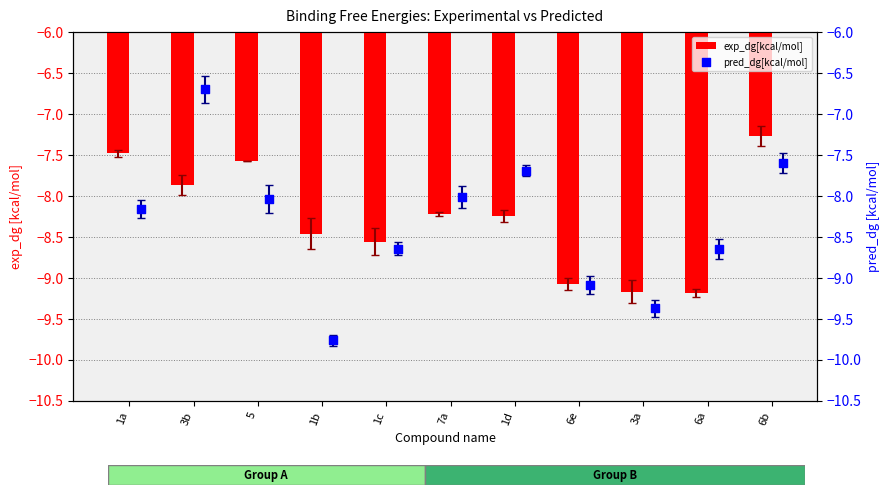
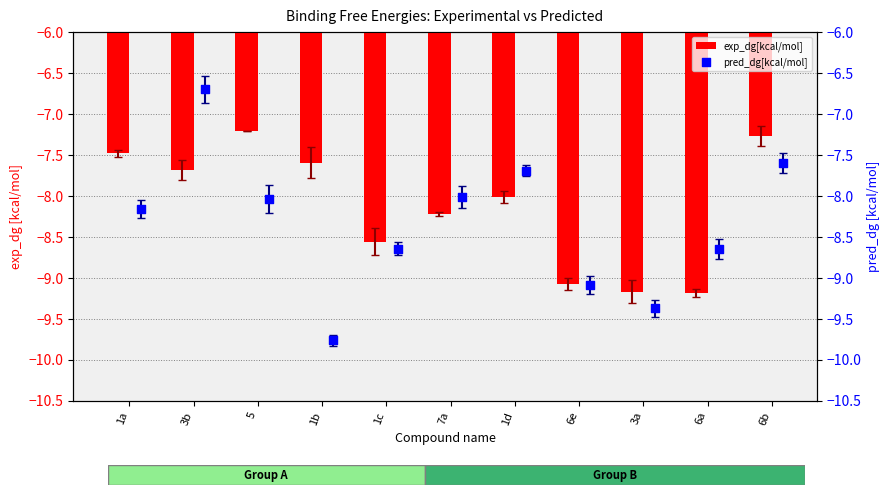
exp_dg[kcal/mol], 3b: -7.9 -> -7.7
exp_dg[kcal/mol], 5: -7.6 -> -7.2
exp_dg[kcal/mol], 1b: -8.5 -> -7.6
exp_dg[kcal/mol], 1d: -8.2 -> -8.0
